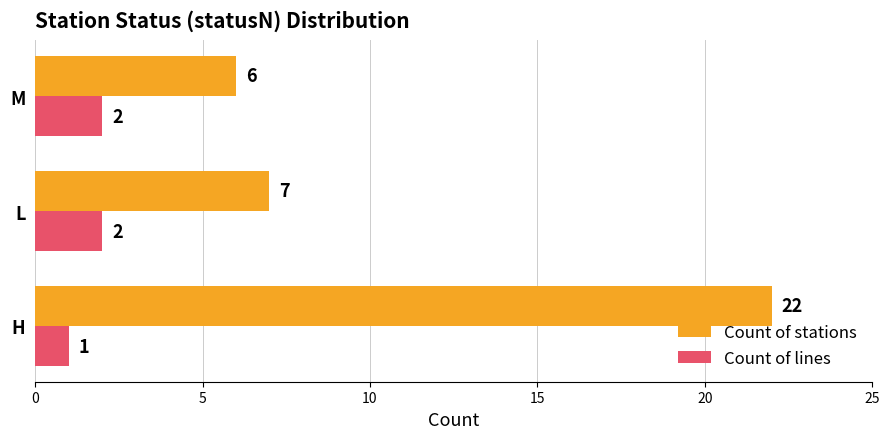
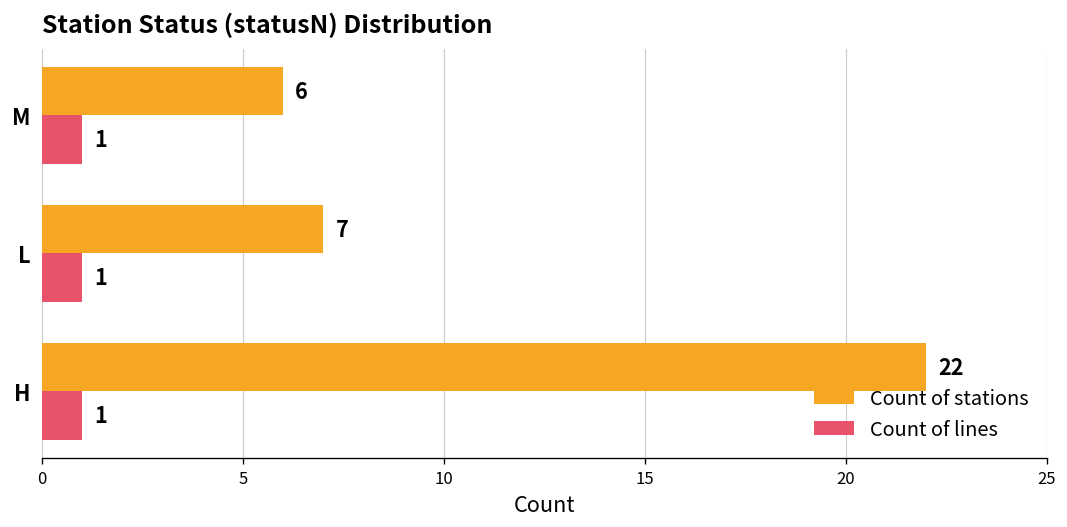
Count of lines, M: 2 -> 1
Count of lines, L: 2 -> 1
